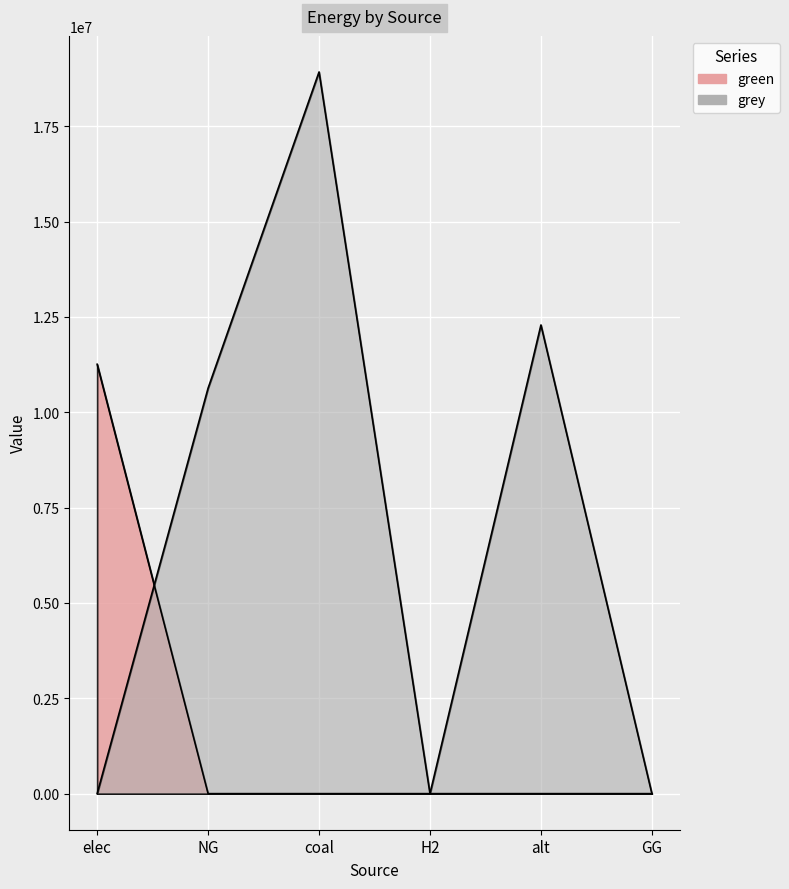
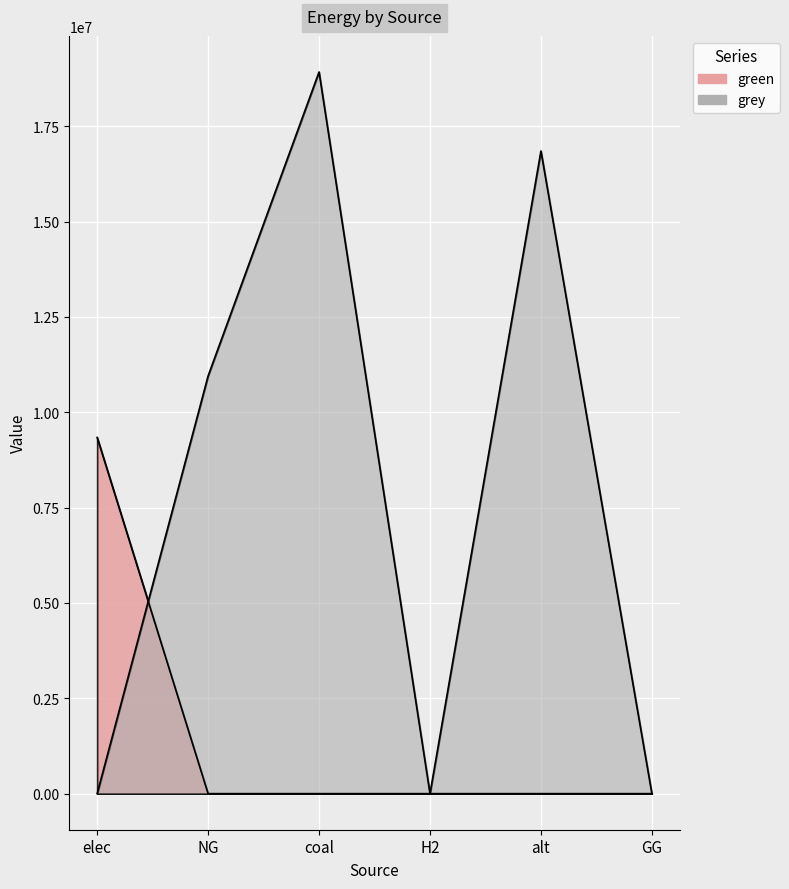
green, elec: 11300000 -> 9300000
grey, NG: 10600000 -> 11000000
grey, alt: 12300000 -> 16900000
